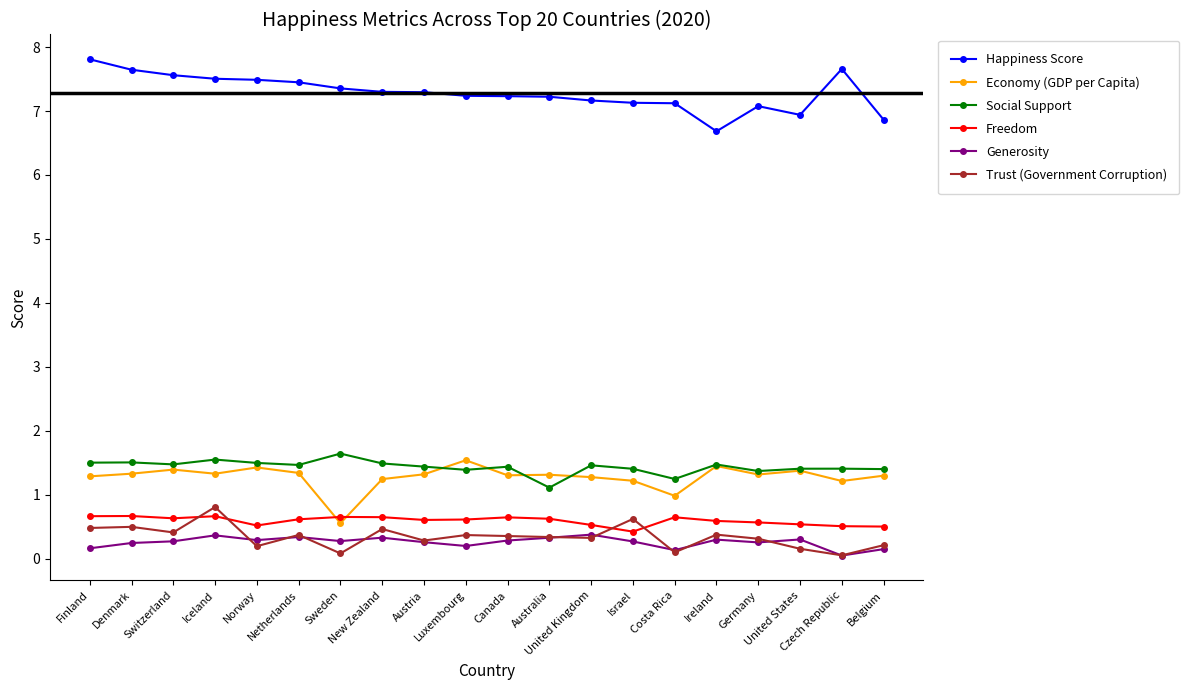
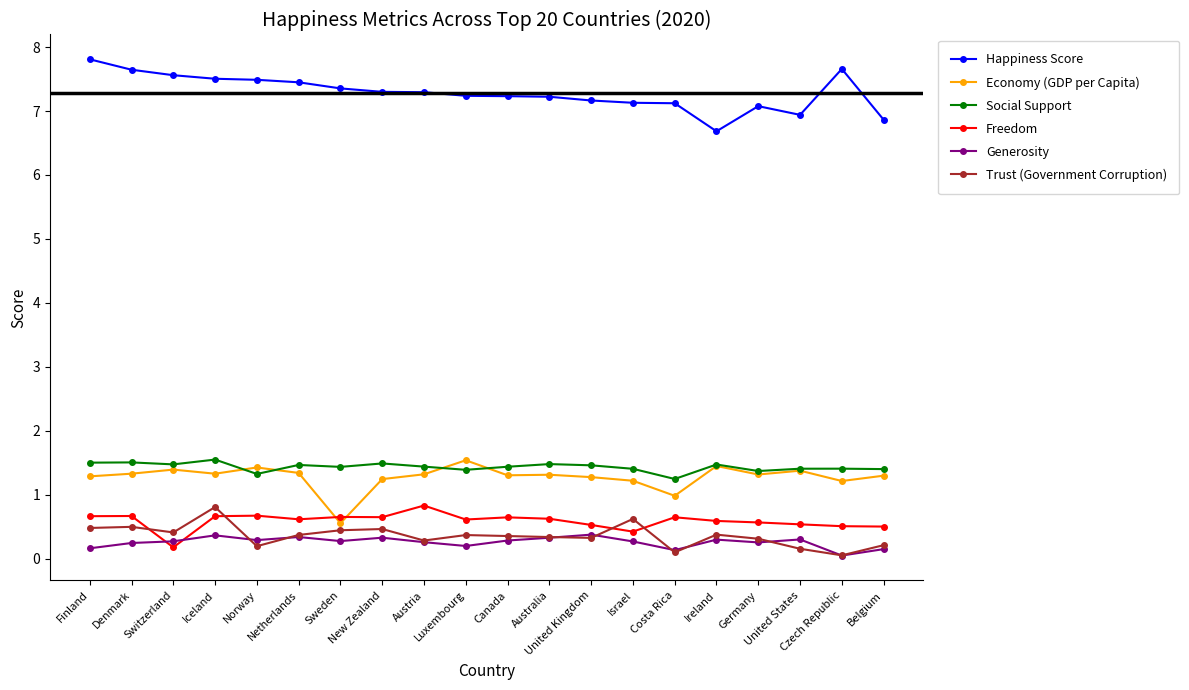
Freedom, Switzerland: 0.6 -> 0.2
Social Support, Norway: 1.5 -> 1.3
Freedom, Norway: 0.5 -> 0.7
Social Support, Sweden: 1.6 -> 1.4
Trust (Government Corruption), Sweden: 0.1 -> 0.4
Freedom, Austria: 0.6 -> 0.8
Social Support, Australia: 1.1 -> 1.5
